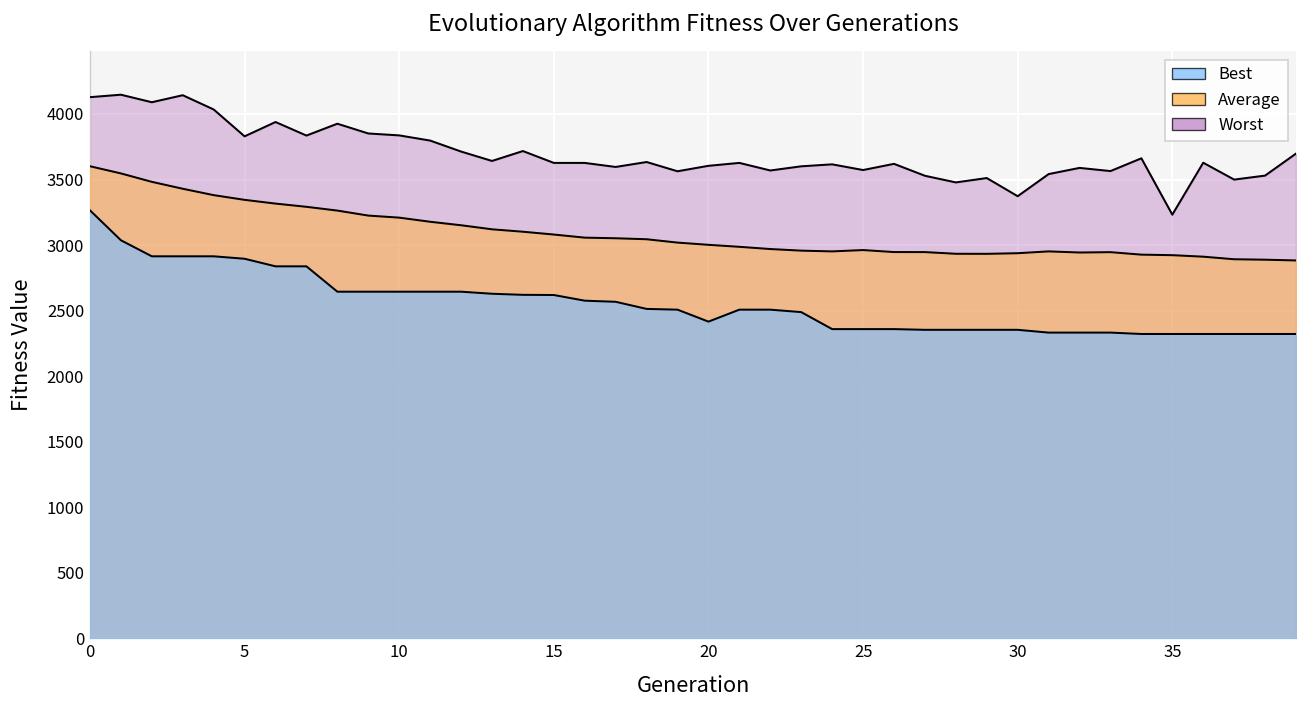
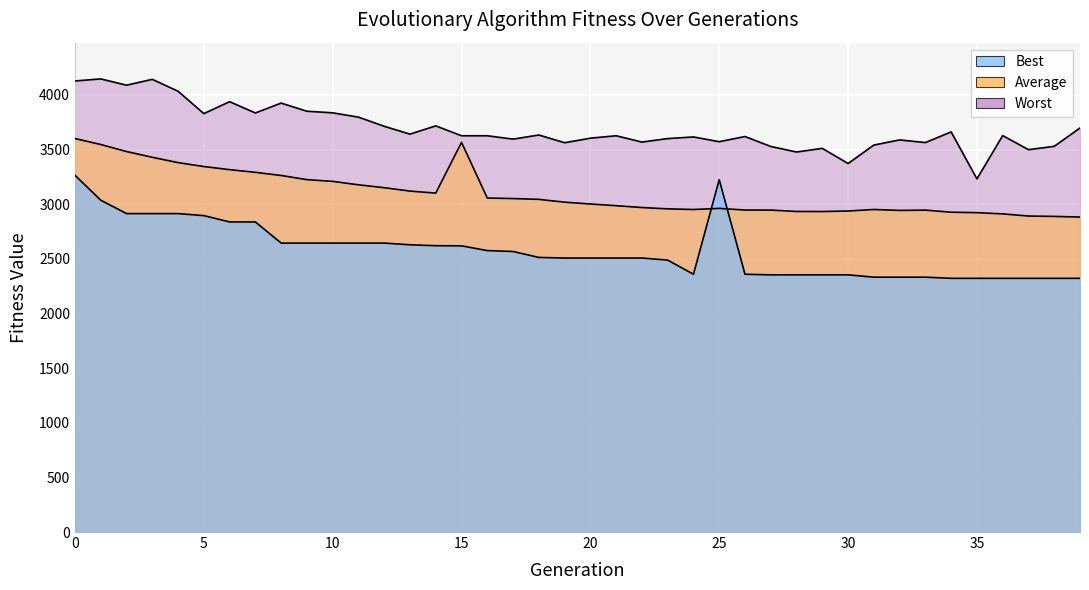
Average, 15: 3080 -> 3570
Best, 20: 2420 -> 2510
Best, 25: 2360 -> 3220
